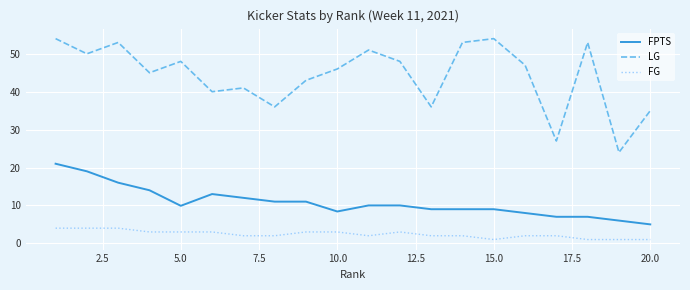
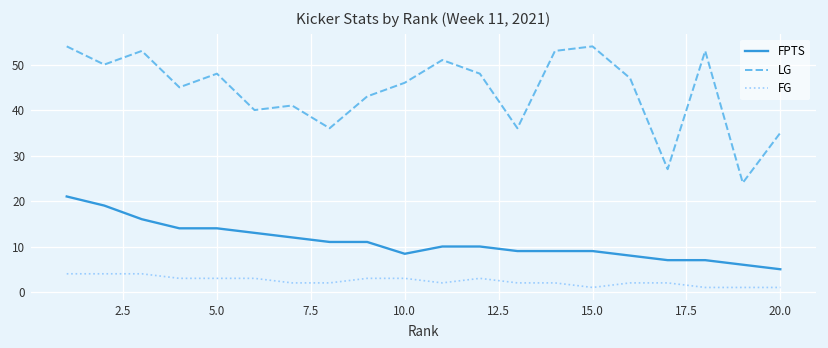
FPTS, 5.0: 10 -> 14
